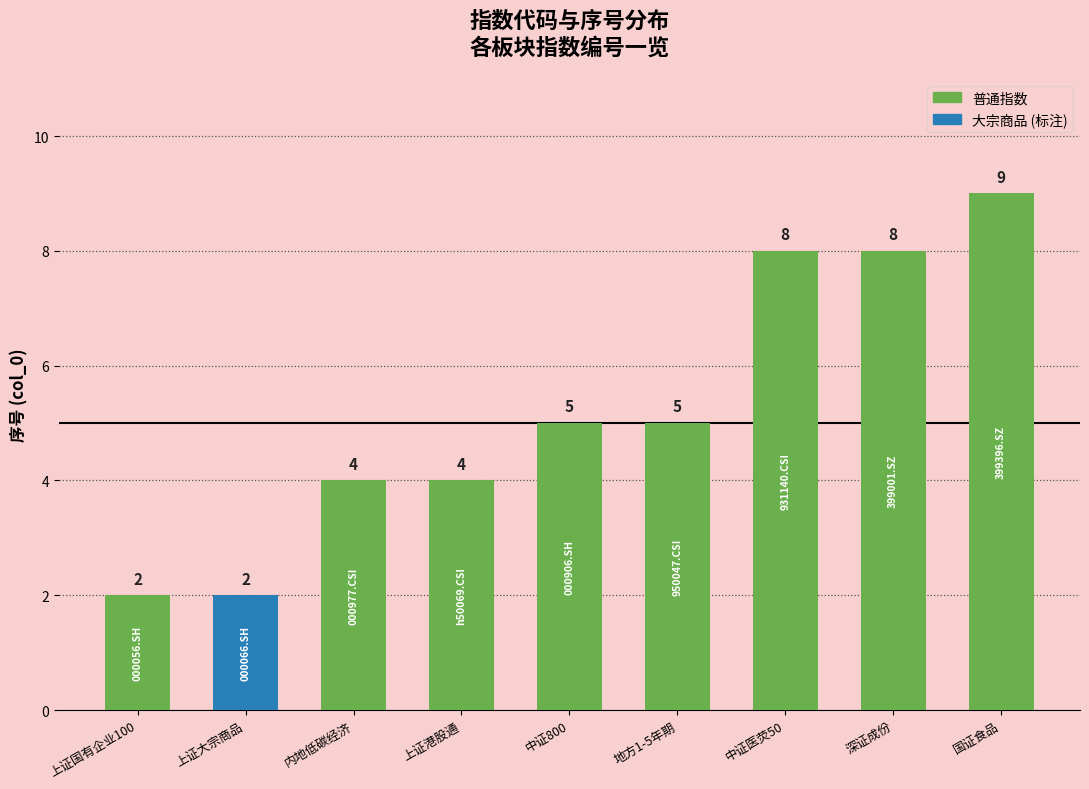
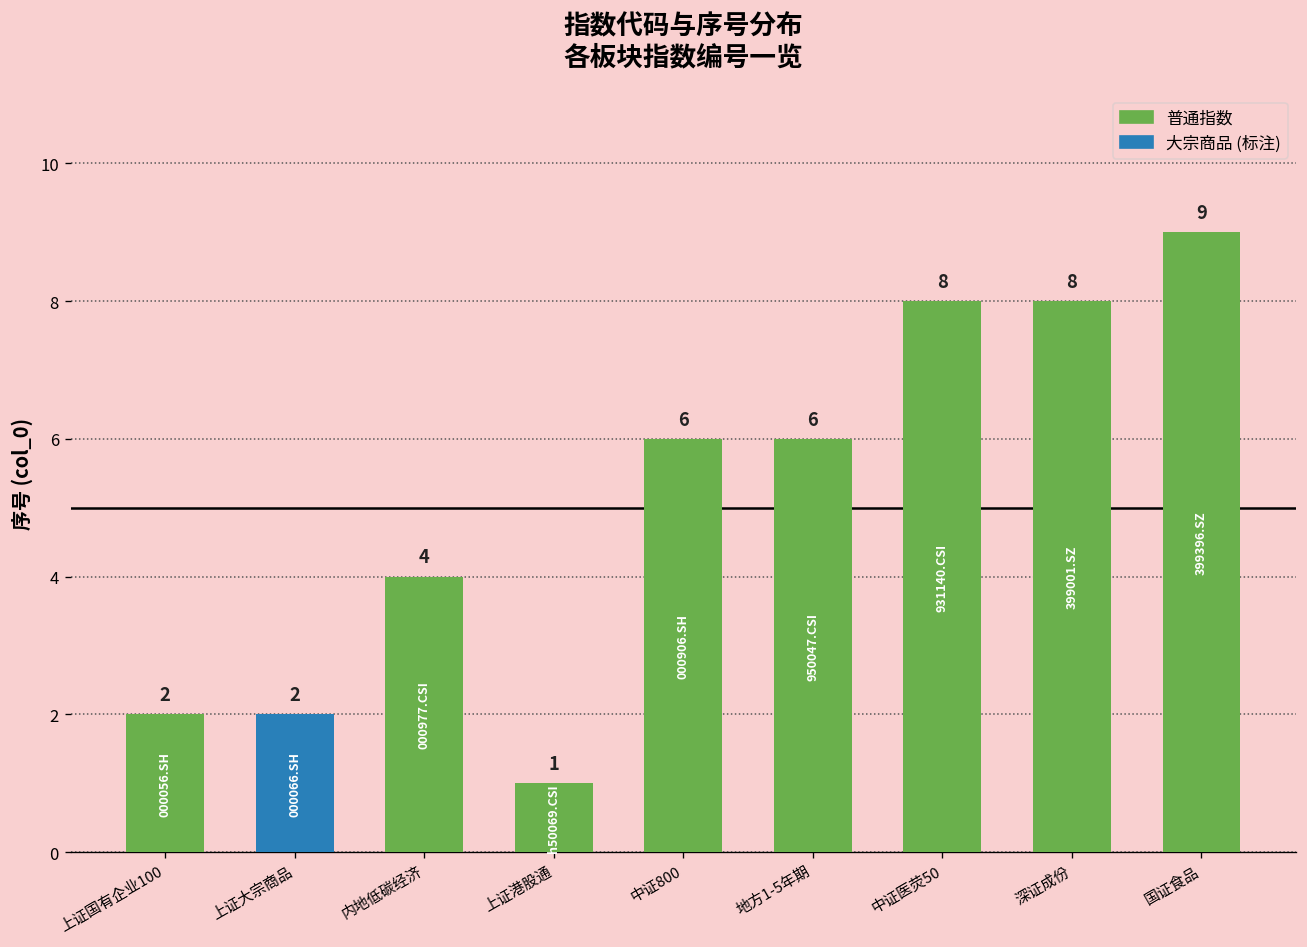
上证港股通: 4 -> 1
中证800: 5 -> 6
地方1-5年期: 5 -> 6
